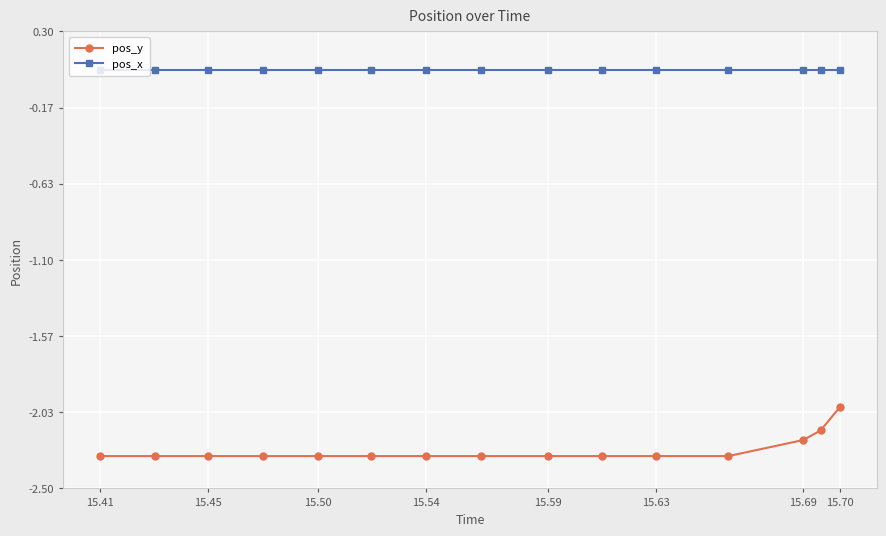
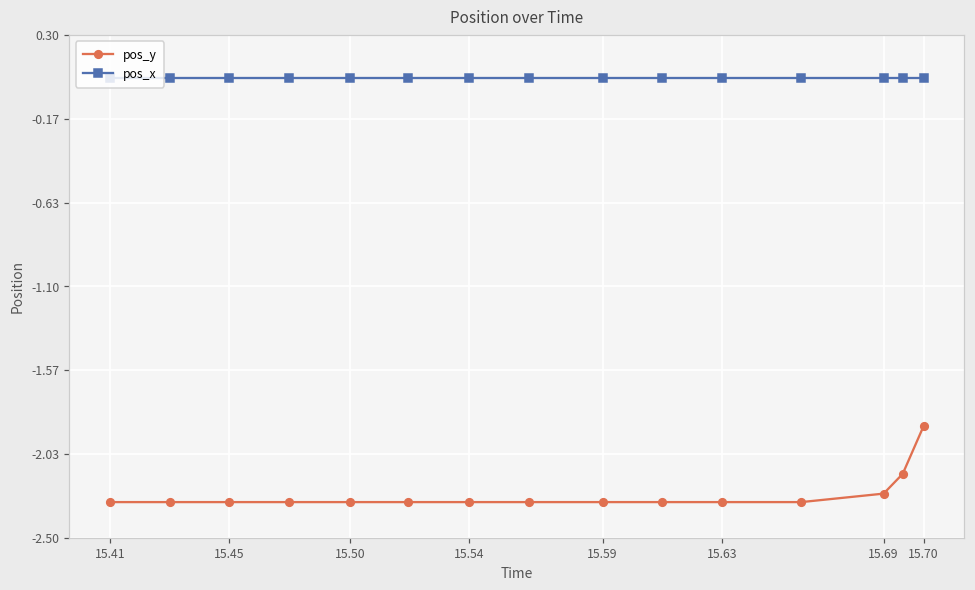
pos_y, 15.69: -2.20 -> -2.25
pos_y, 15.70: -2.00 -> -1.88
